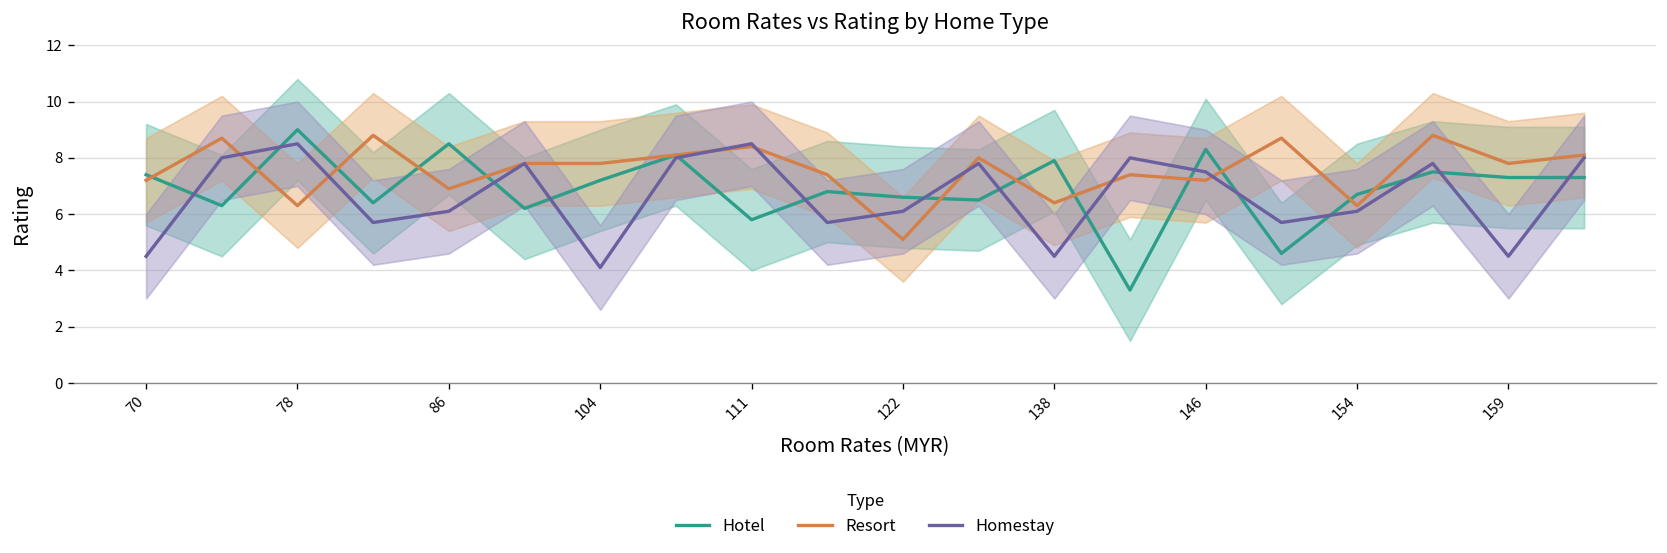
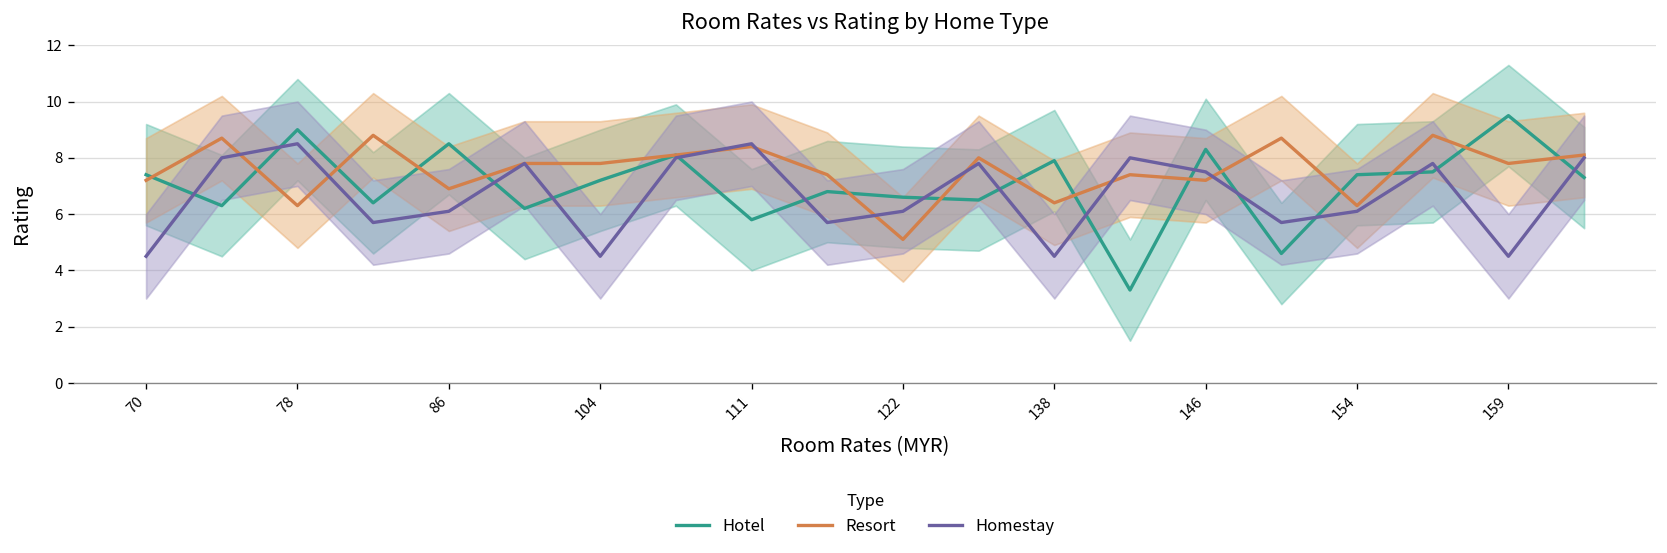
Homestay, 104: 4.1 -> 4.5
Hotel, 154: 6.7 -> 7.4
Hotel, 159: 7.3 -> 9.5
